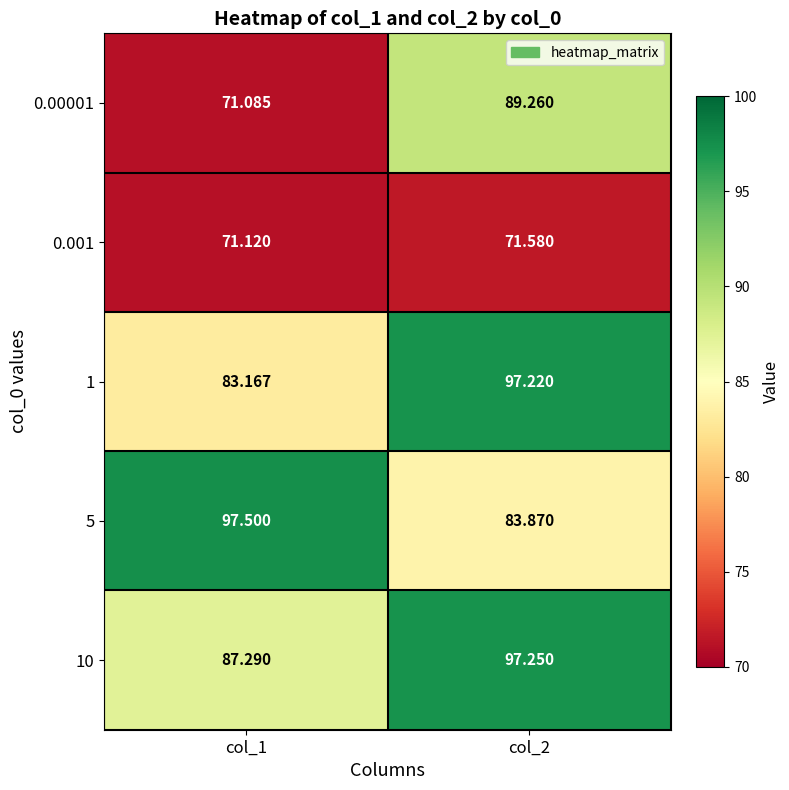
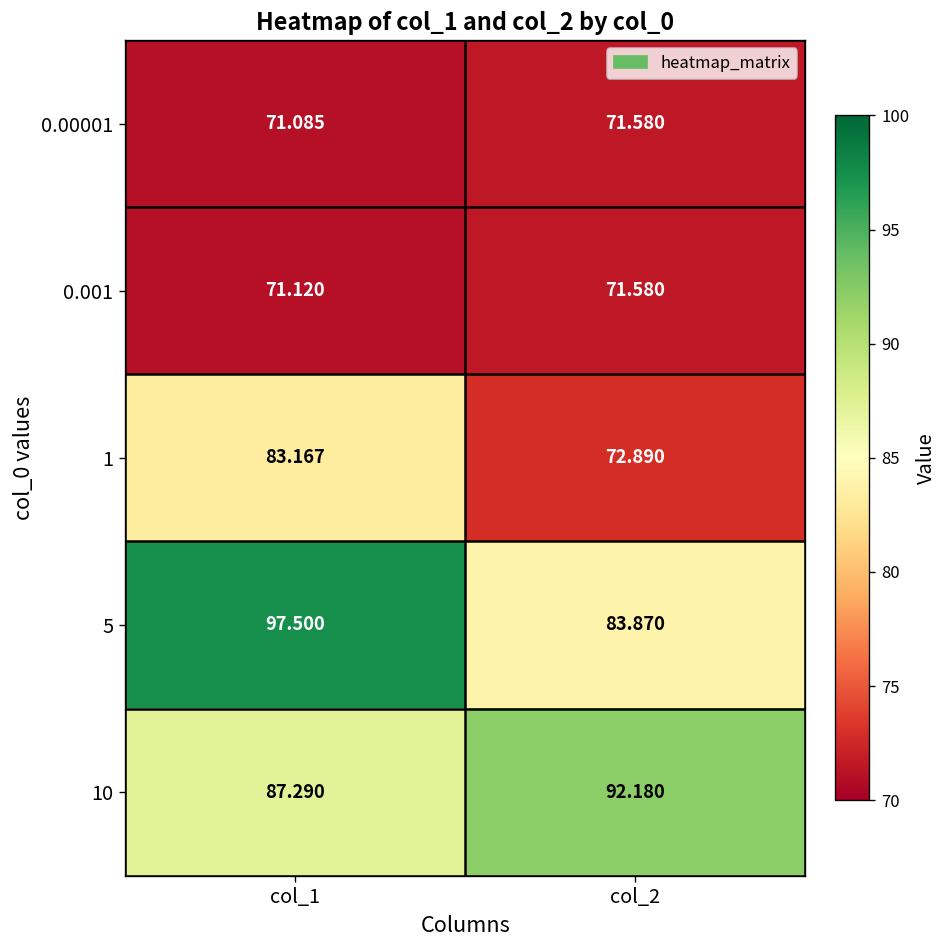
0.00001, col_2: 89.260 -> 71.580
1, col_2: 97.220 -> 72.890
10, col_2: 97.250 -> 92.180
